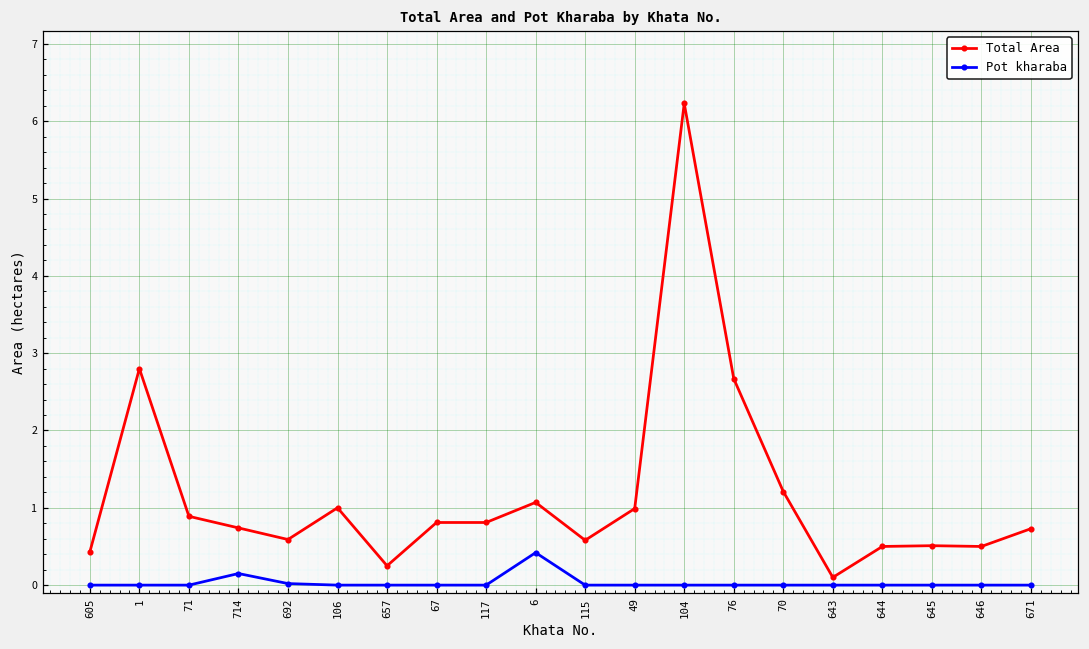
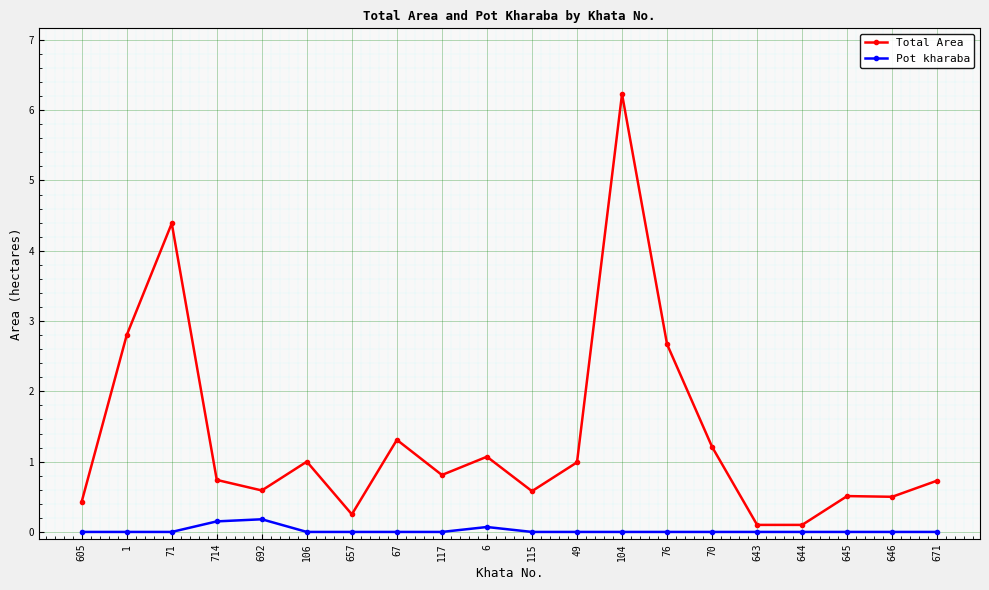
Total Area, 71: 0.9 -> 4.4
Pot kharaba, 692: 0.0 -> 0.2
Total Area, 67: 0.8 -> 1.3
Pot kharaba, 6: 0.4 -> 0.1
Total Area, 644: 0.5 -> 0.1
